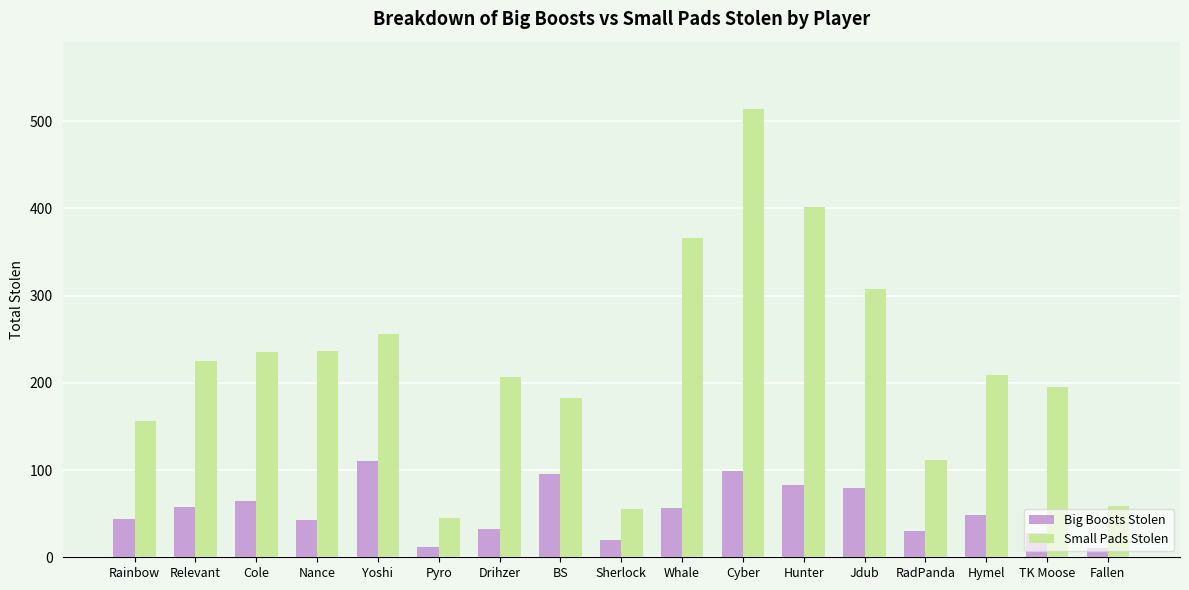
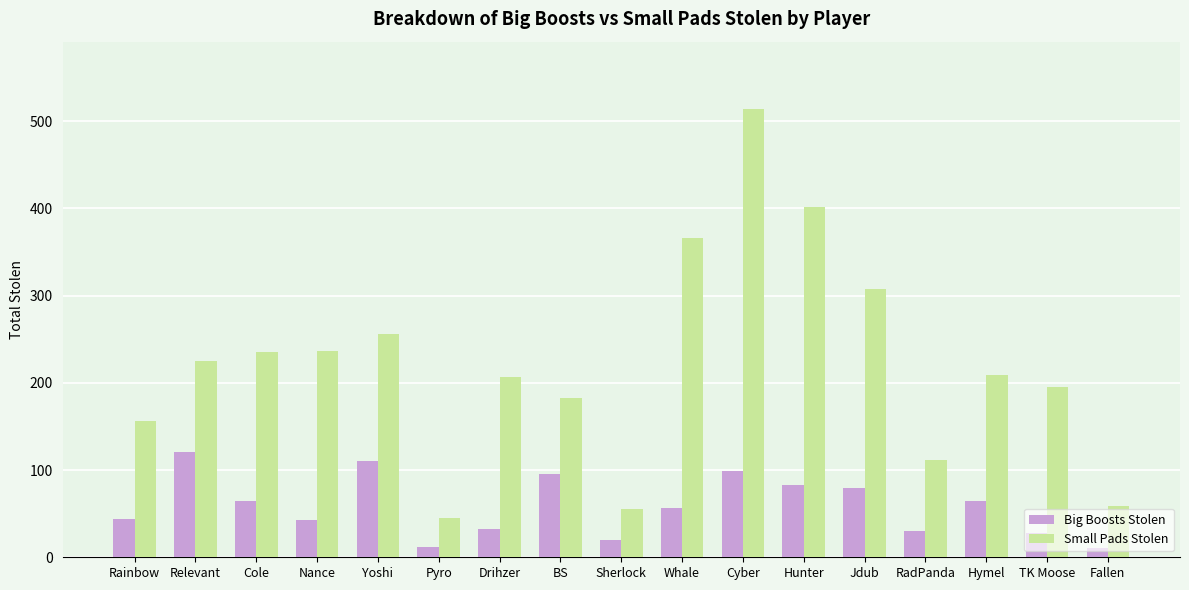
Big Boosts Stolen, Relevant: 60 -> 120
Big Boosts Stolen, Hymel: 50 -> 60
